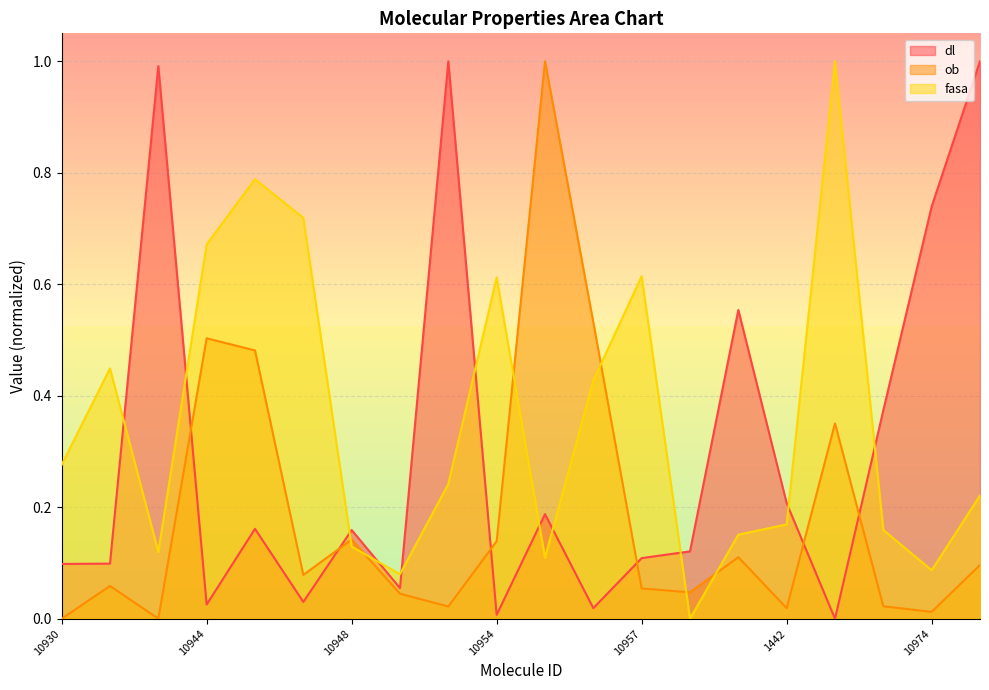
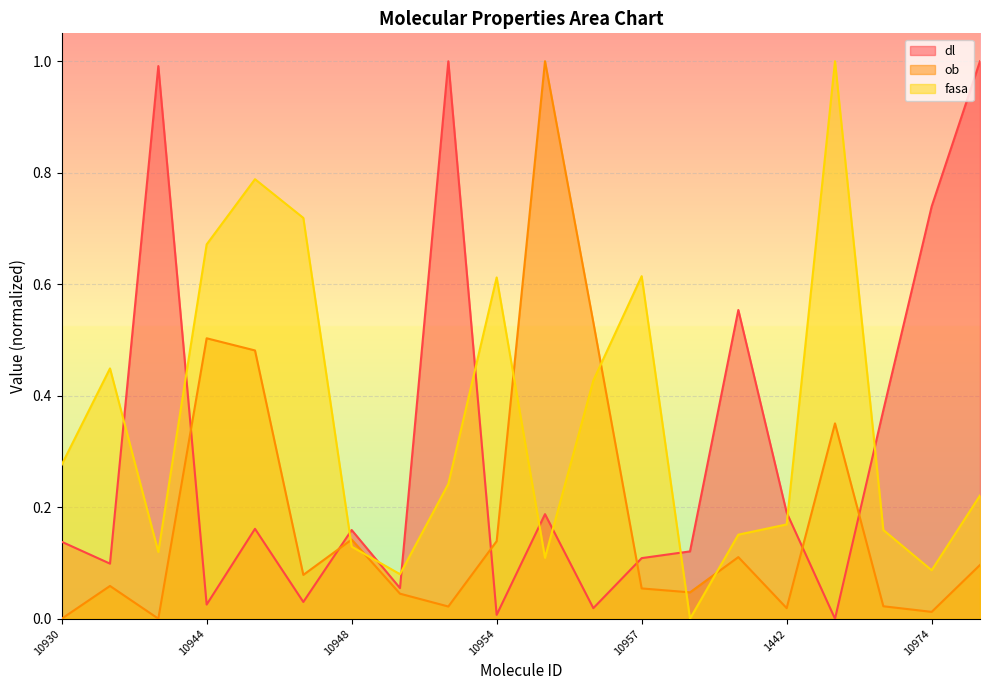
dl, 10930: 0.10 -> 0.14
dl, 1442: 0.21 -> 0.19
